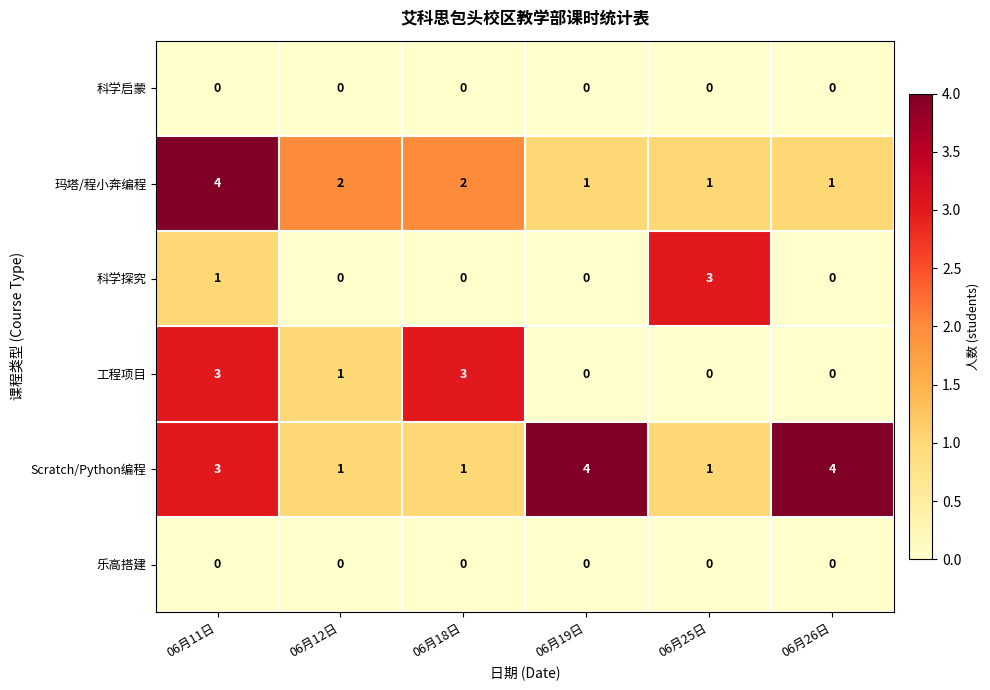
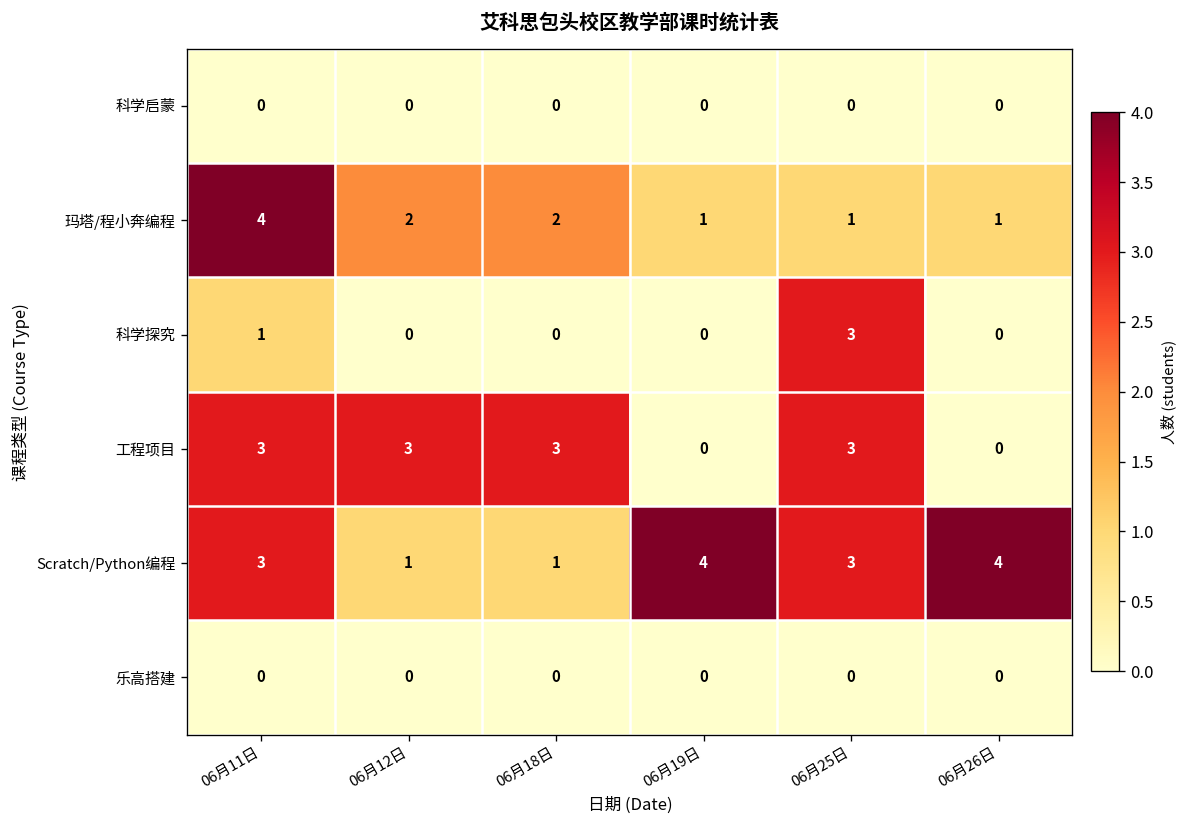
工程项目, 06月12日: 1 -> 3
工程项目, 06月25日: 0 -> 3
Scratch/Python编程, 06月25日: 1 -> 3
